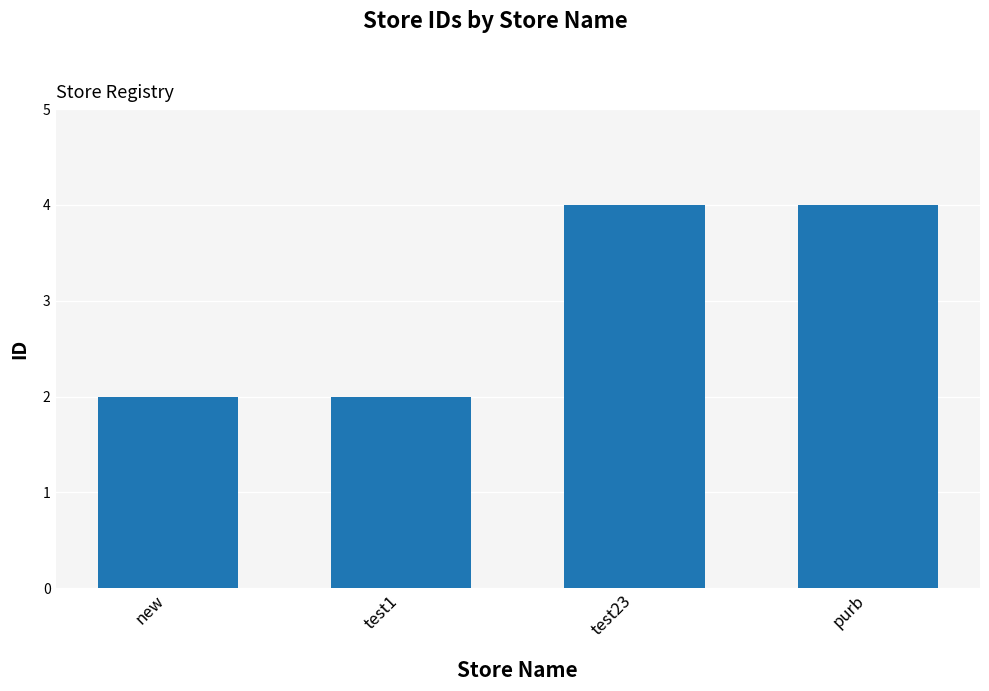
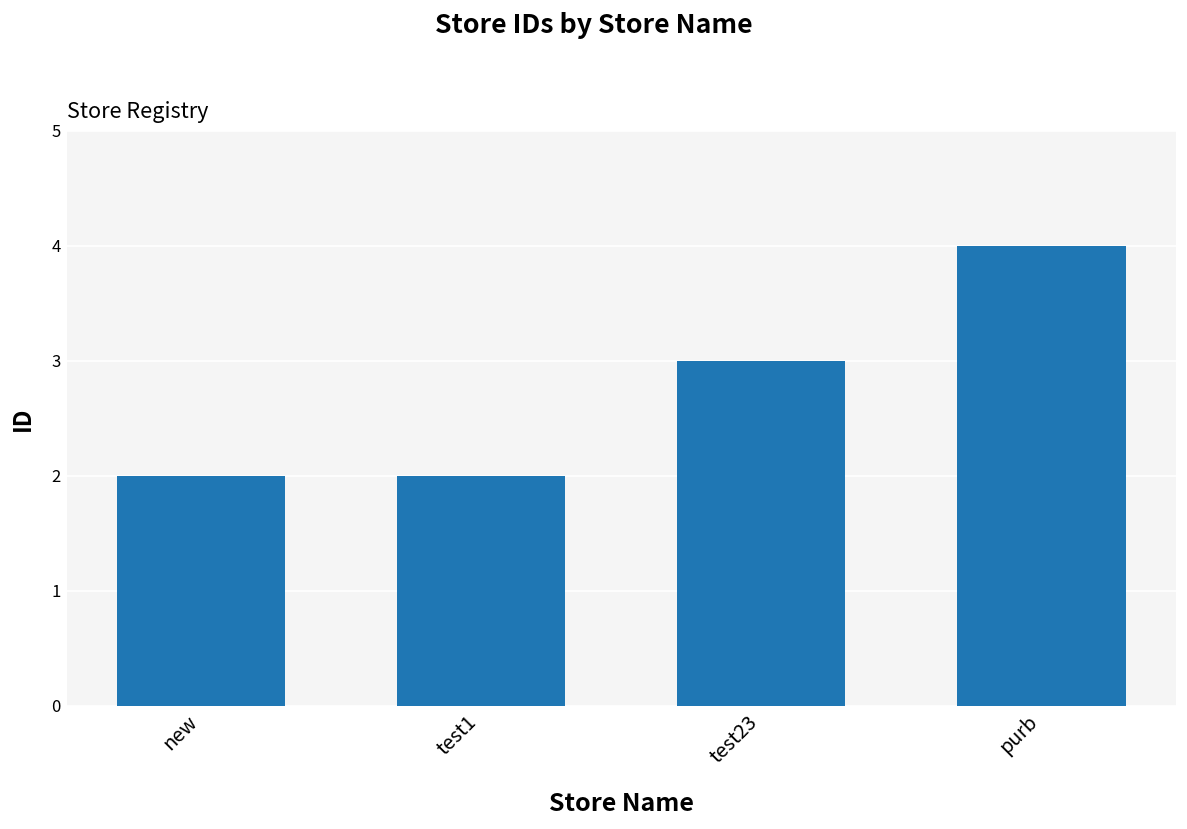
test23: 4 -> 3
